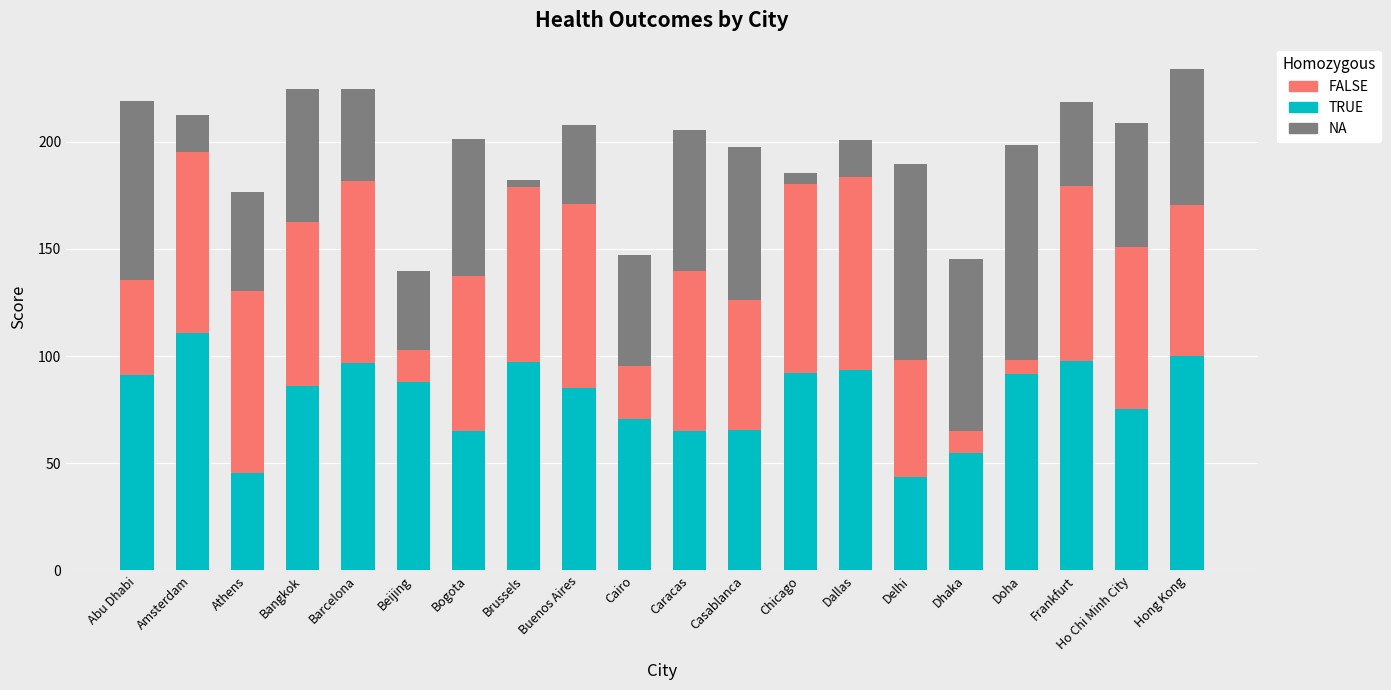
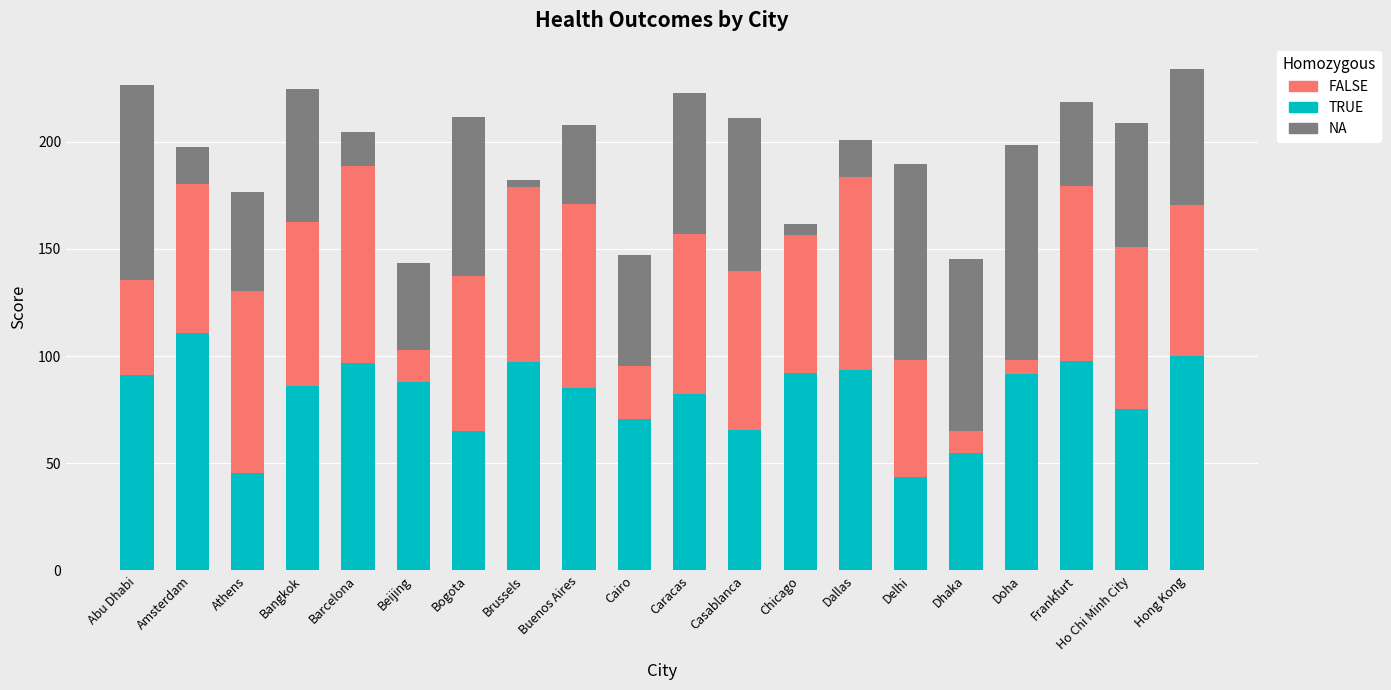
NA, Abu Dhabi: 83 -> 91
FALSE, Amsterdam: 84 -> 69
FALSE, Barcelona: 85 -> 92
NA, Barcelona: 43 -> 16
NA, Beijing: 37 -> 41
NA, Bogota: 64 -> 74
TRUE, Caracas: 65 -> 82
FALSE, Casablanca: 61 -> 74
FALSE, Chicago: 88 -> 65
